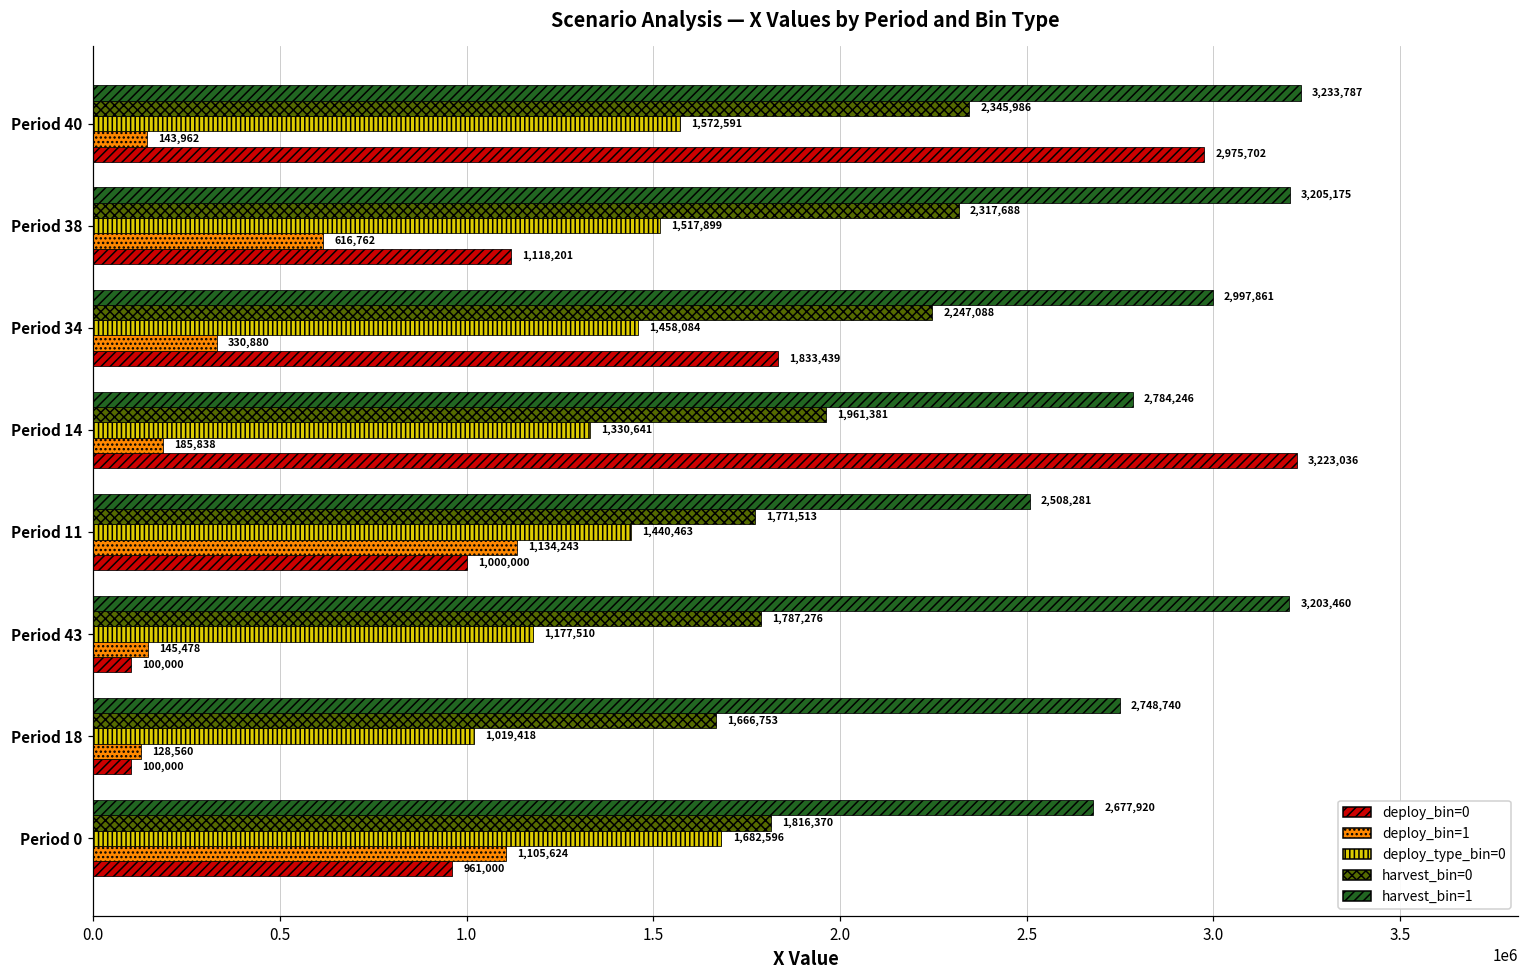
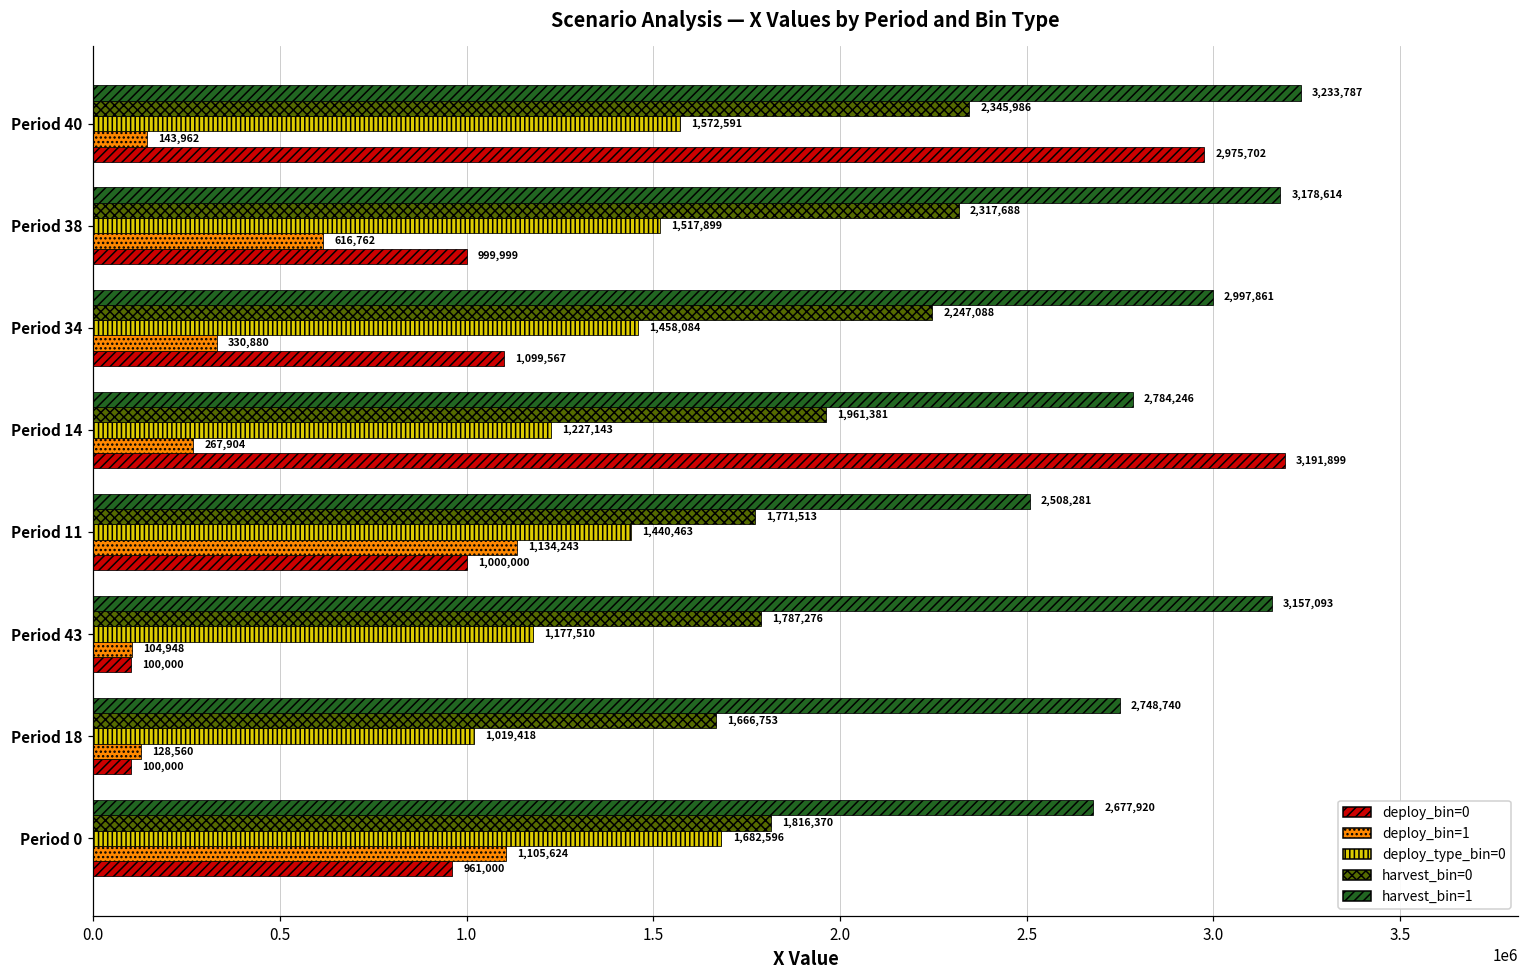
harvest_bin=1, Period 38: 3,205,175 -> 3,178,614
deploy_bin=0, Period 38: 1,118,201 -> 999,999
deploy_bin=0, Period 34: 1,833,439 -> 1,099,567
deploy_type_bin=0, Period 14: 1,330,641 -> 1,227,143
deploy_bin=1, Period 14: 185,838 -> 267,904
deploy_bin=0, Period 14: 3,223,036 -> 3,191,899
harvest_bin=1, Period 43: 3,203,460 -> 3,157,093
deploy_bin=1, Period 43: 145,478 -> 104,948
